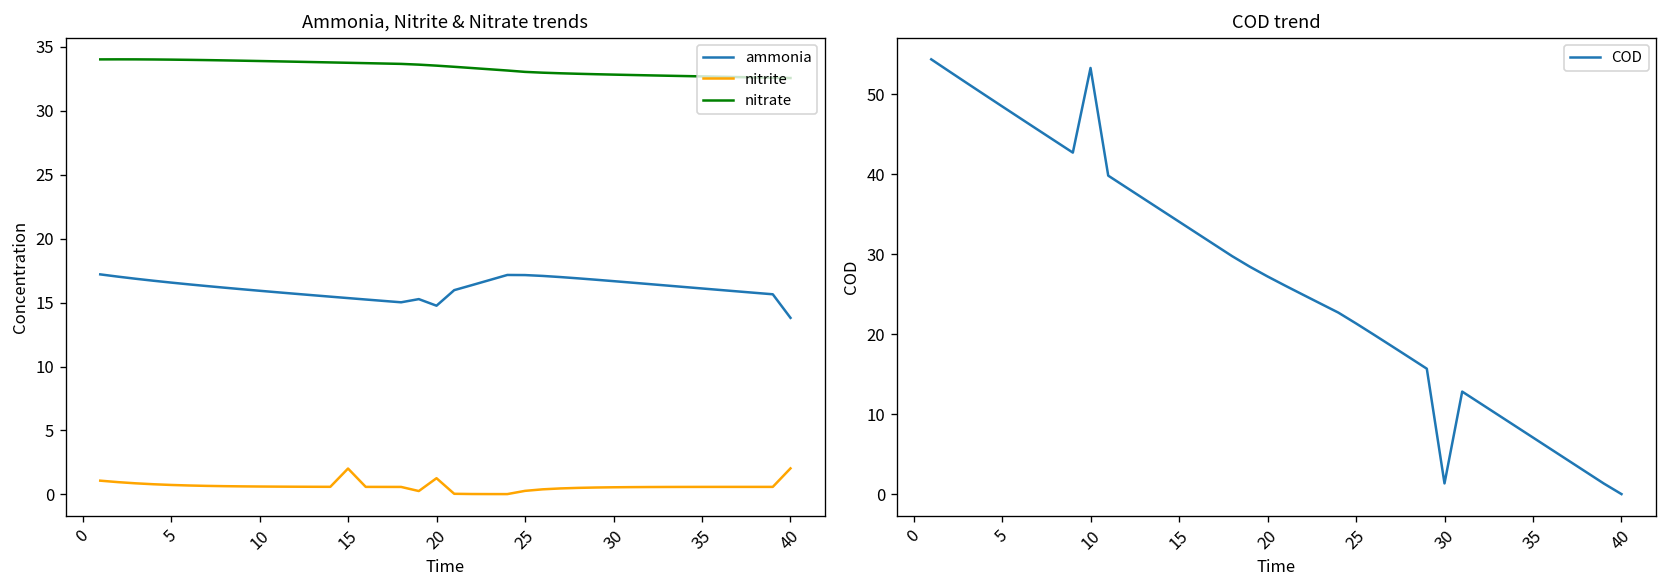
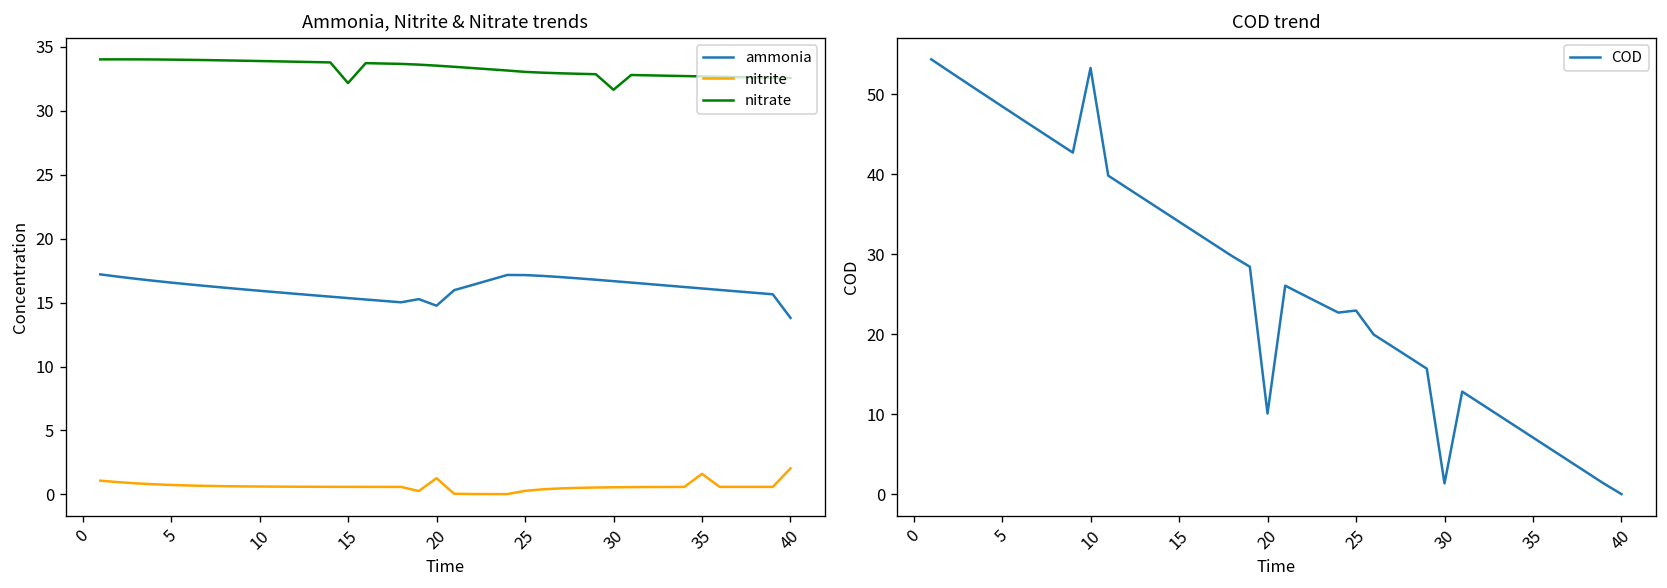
Ammonia, Nitrite & Nitrate trends, nitrite, 15: 2.0 -> 0.6
Ammonia, Nitrite & Nitrate trends, nitrate, 15: 33.8 -> 32.2
Ammonia, Nitrite & Nitrate trends, nitrate, 30: 32.8 -> 31.7
Ammonia, Nitrite & Nitrate trends, nitrite, 35: 0.6 -> 1.6
COD trend, 20: 27 -> 10
COD trend, 25: 21 -> 23
